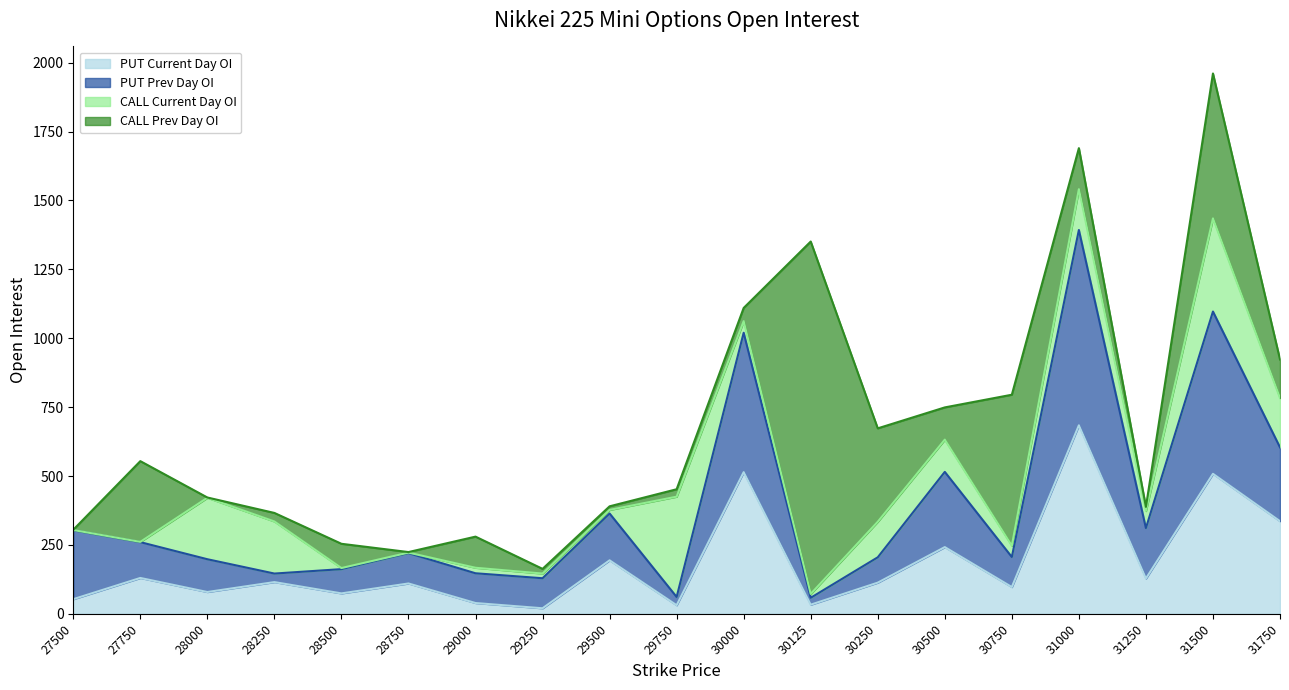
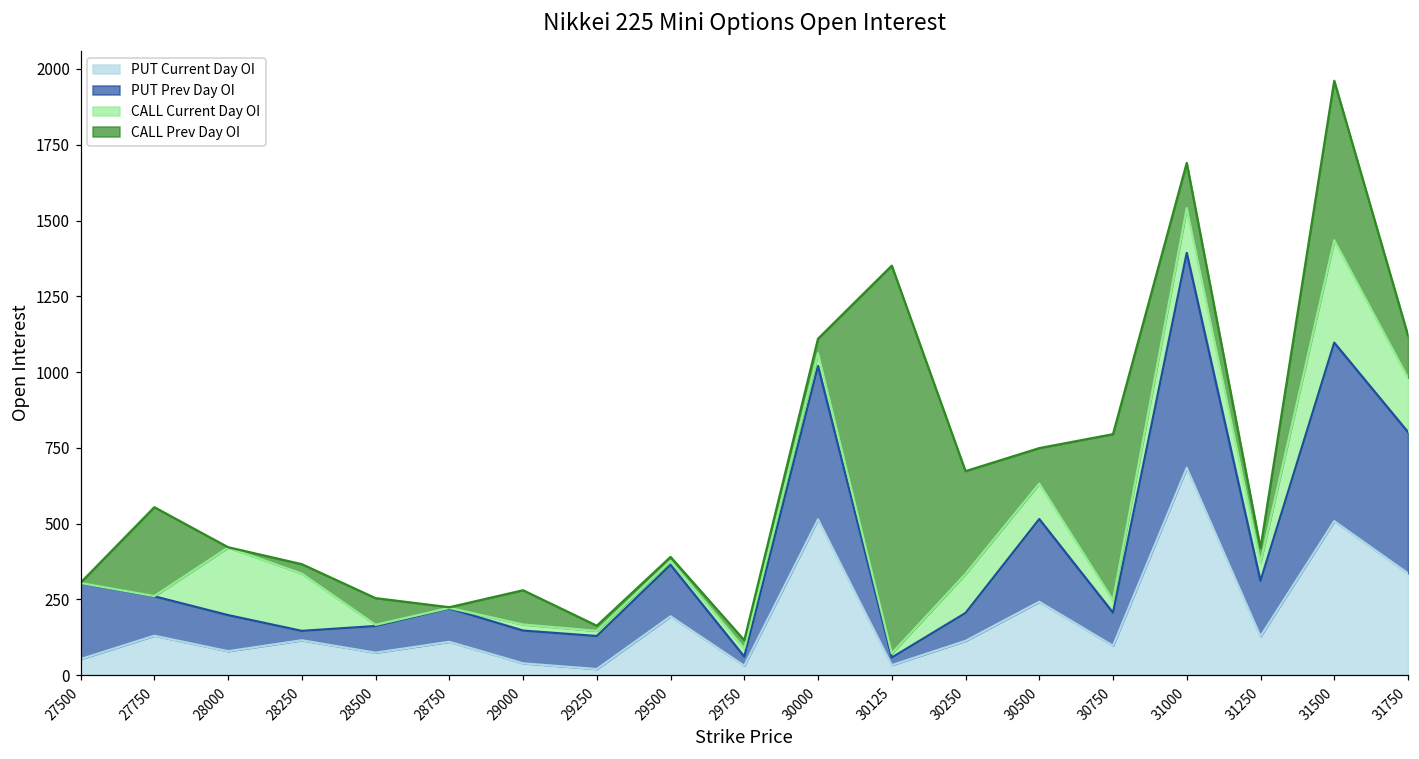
CALL Current Day OI, 29750: 360 -> 30
CALL Prev Day OI, 31250: 20 -> 50
PUT Prev Day OI, 31750: 270 -> 470
